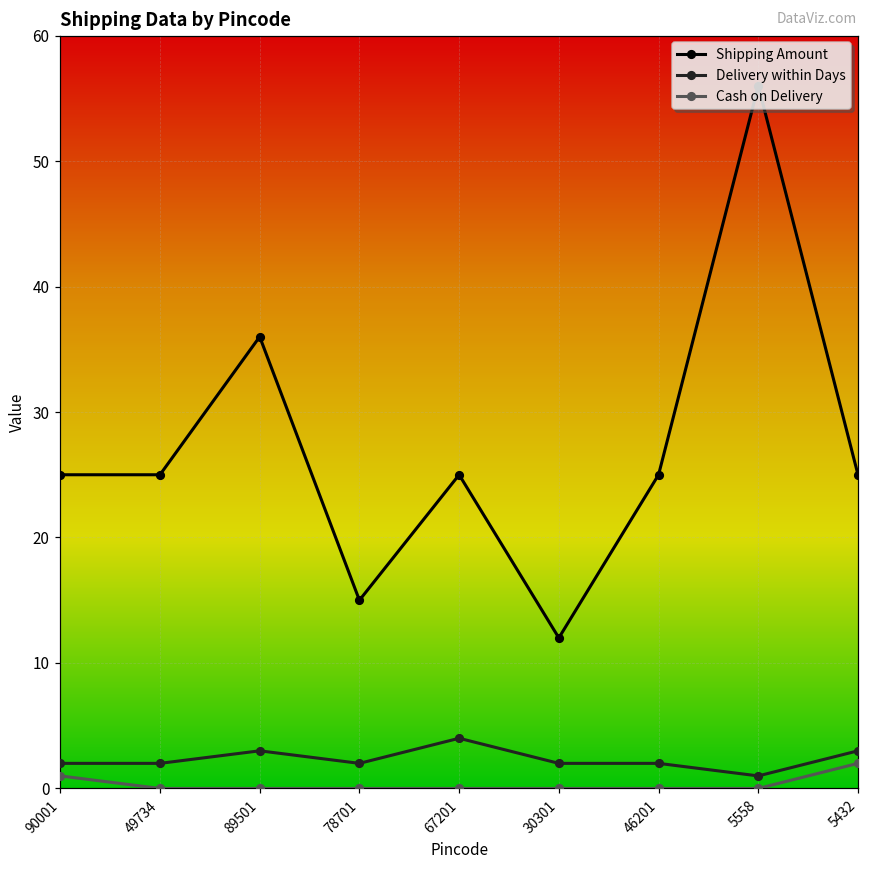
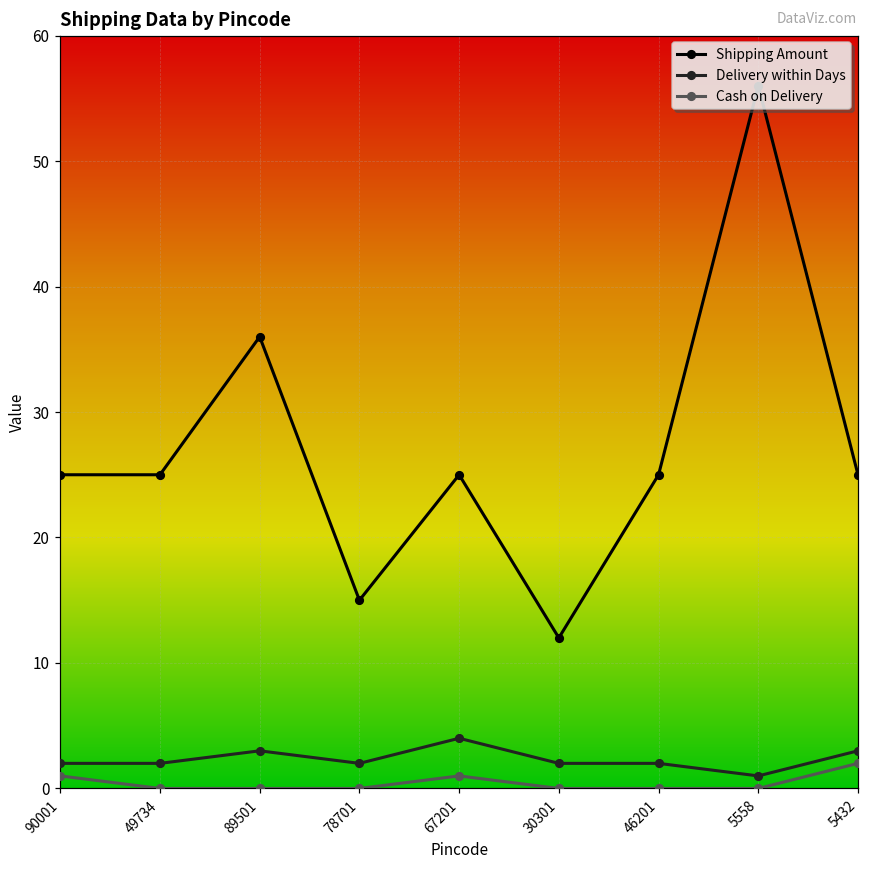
Cash on Delivery, 67201: 0 -> 1
